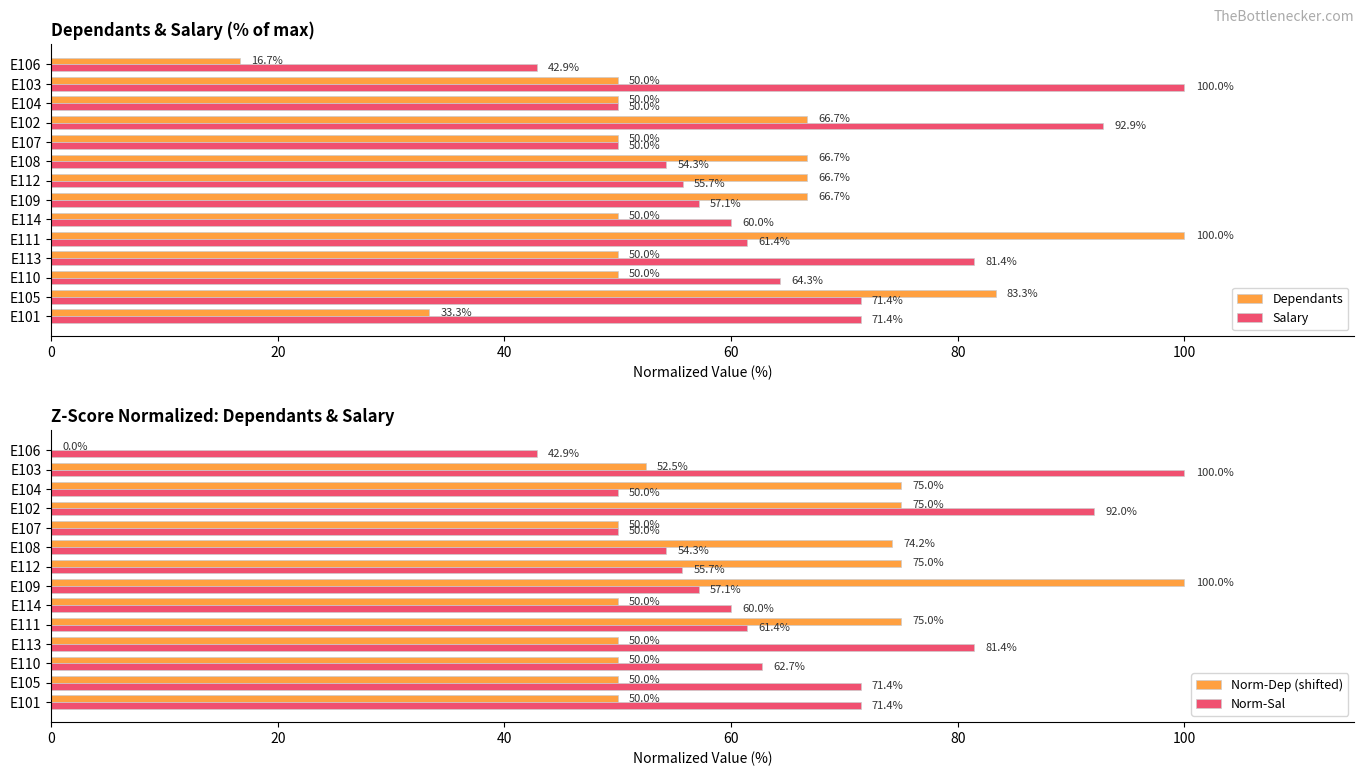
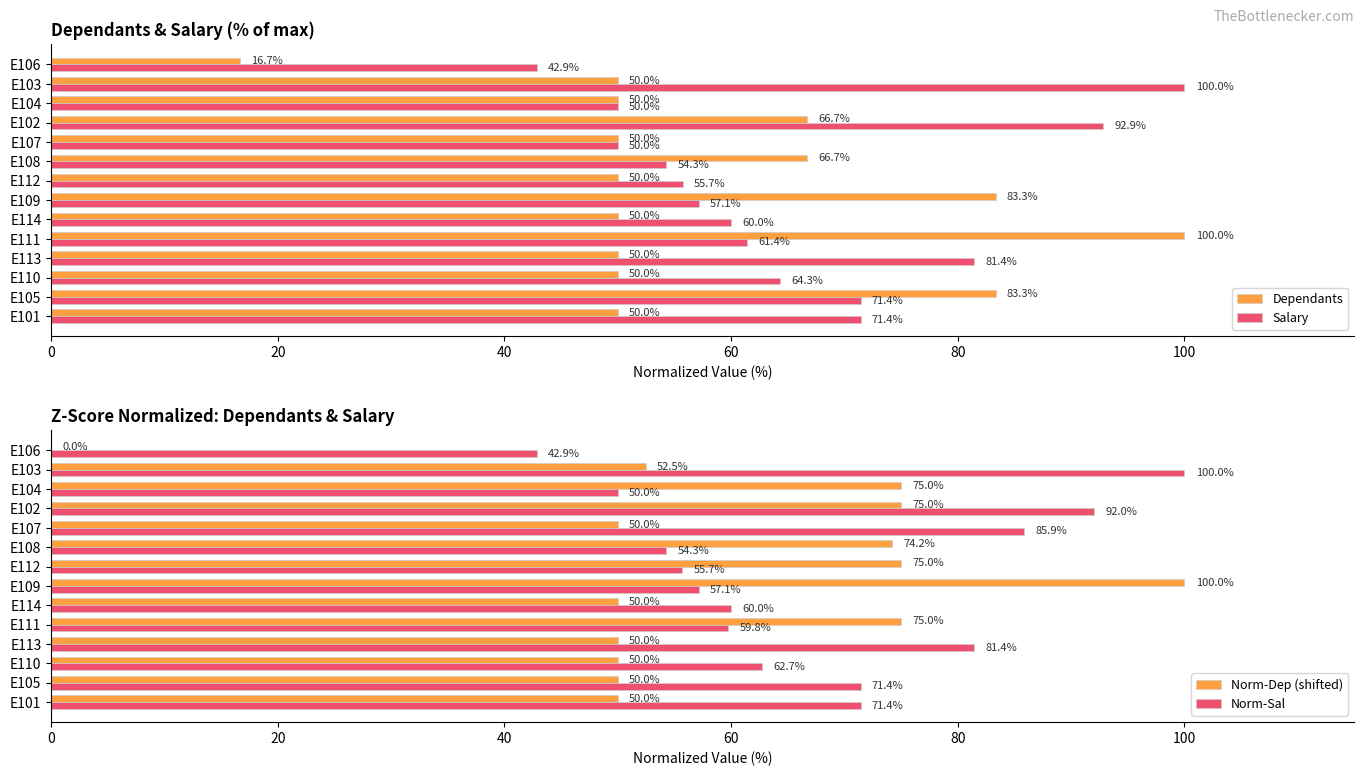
Dependants & Salary (% of max), Dependants, E112: 66.7% -> 50.0%
Dependants & Salary (% of max), Dependants, E109: 66.7% -> 83.3%
Dependants & Salary (% of max), Dependants, E101: 33.3% -> 50.0%
Z-Score Normalized: Dependants & Salary, Norm-Sal, E107: 50.0% -> 85.9%
Z-Score Normalized: Dependants & Salary, Norm-Sal, E111: 61.4% -> 59.8%
